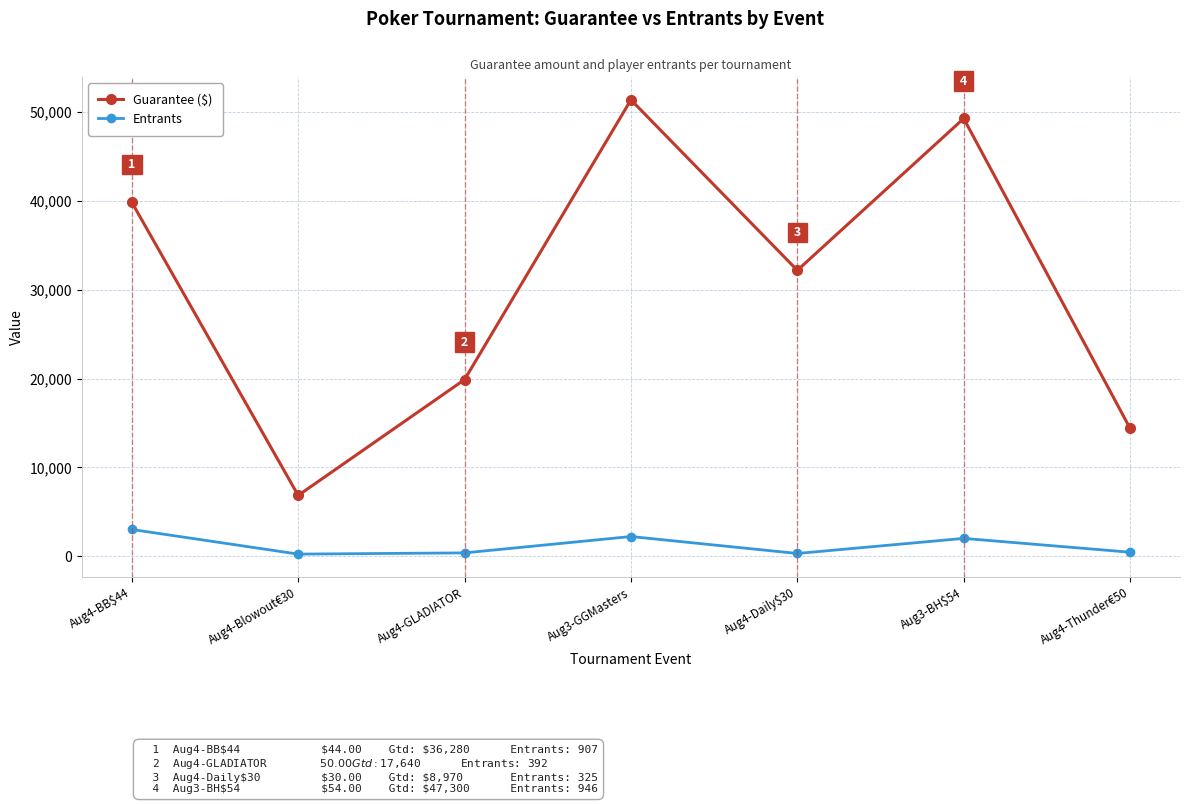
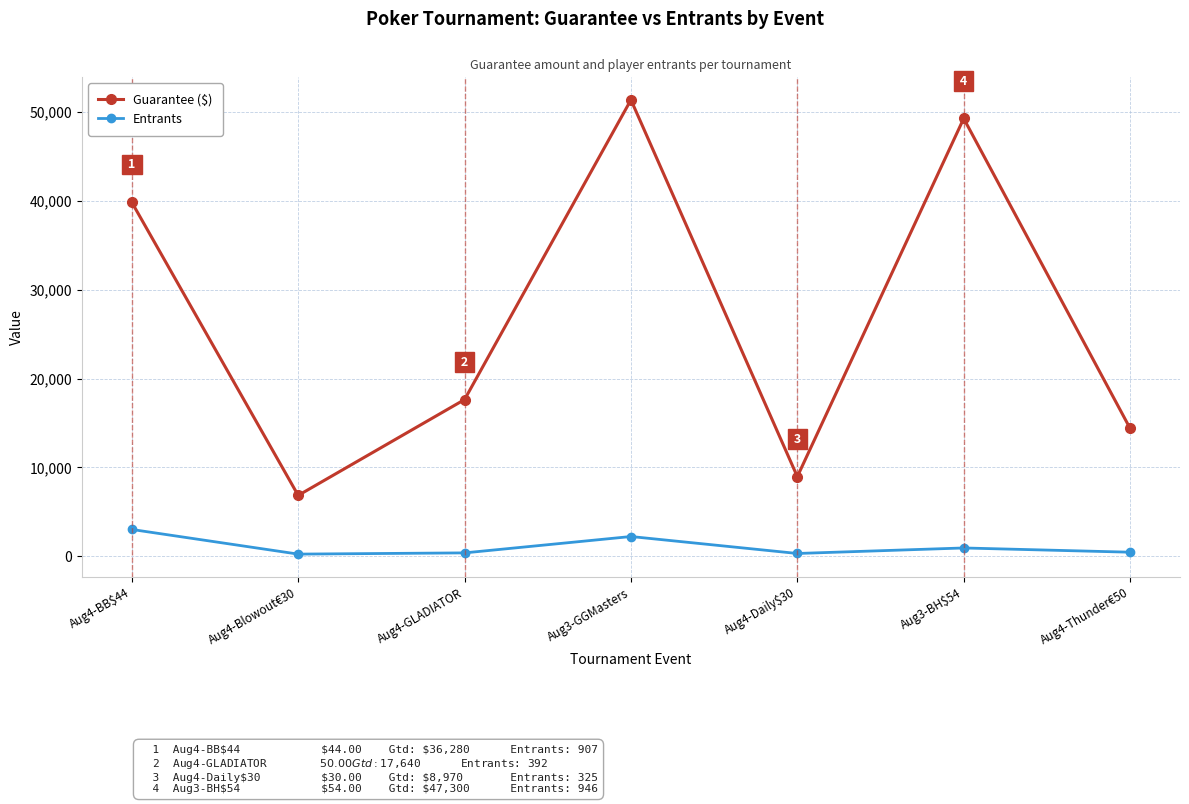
Guarantee ($), Aug4-GLADIATOR: 20,000 -> 18,000
Guarantee ($), Aug4-Daily$30: 32,000 -> 9,000
Entrants, Aug3-BH$54: 2,000 -> 1,000
